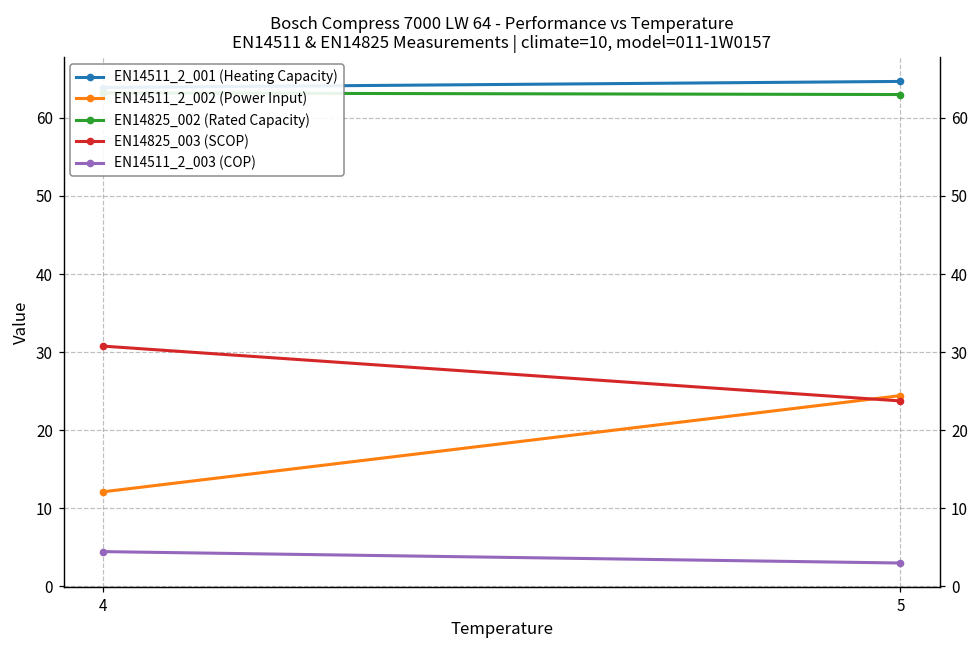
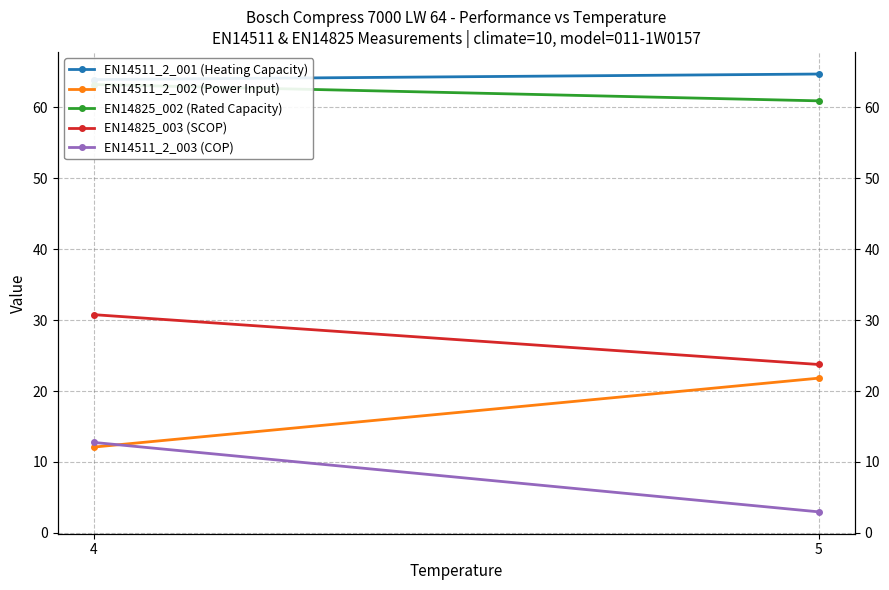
EN14511_2_003 (COP), 4: 4 -> 13
EN14511_2_002 (Power Input), 5: 24 -> 22
EN14825_002 (Rated Capacity), 5: 63 -> 61
